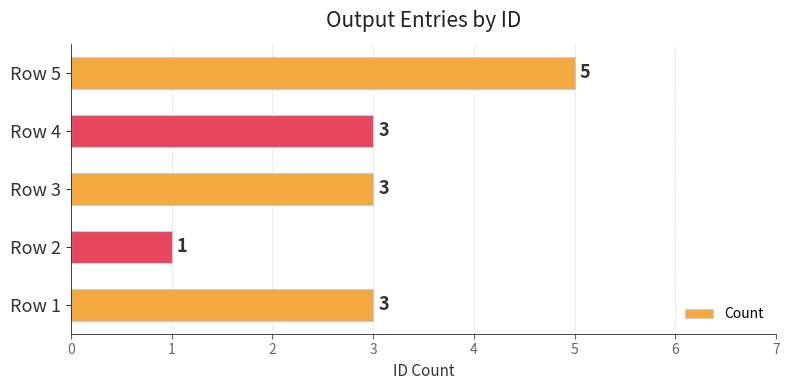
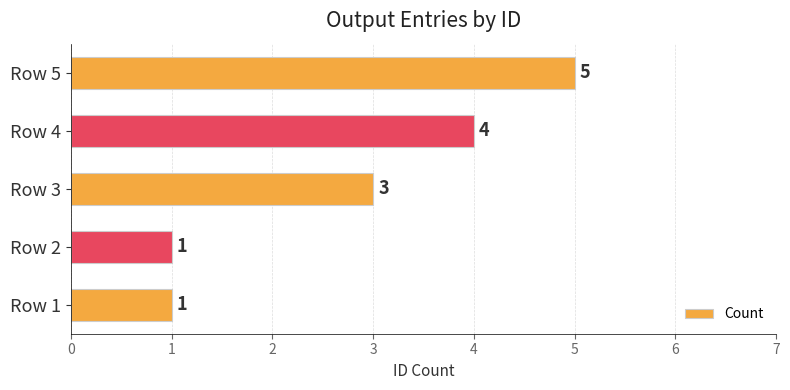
Row 4: 3 -> 4
Row 1: 3 -> 1
